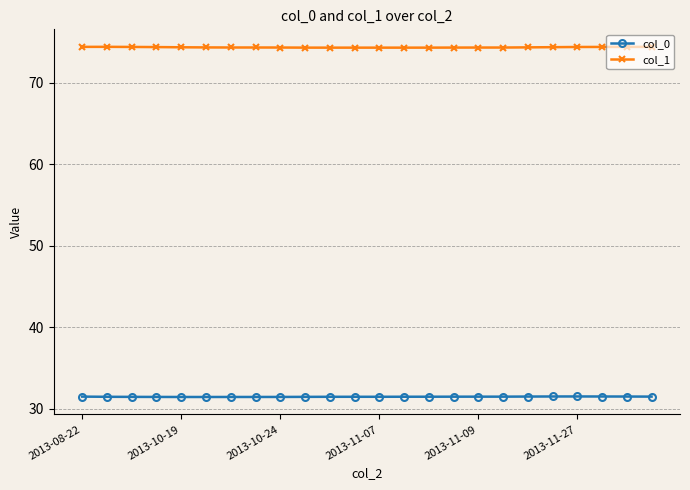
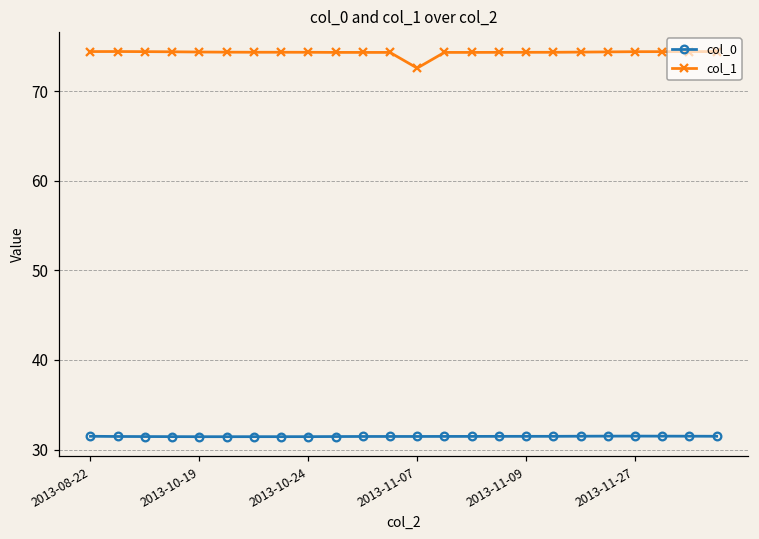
col_1, 2013-11-07: 74 -> 73
